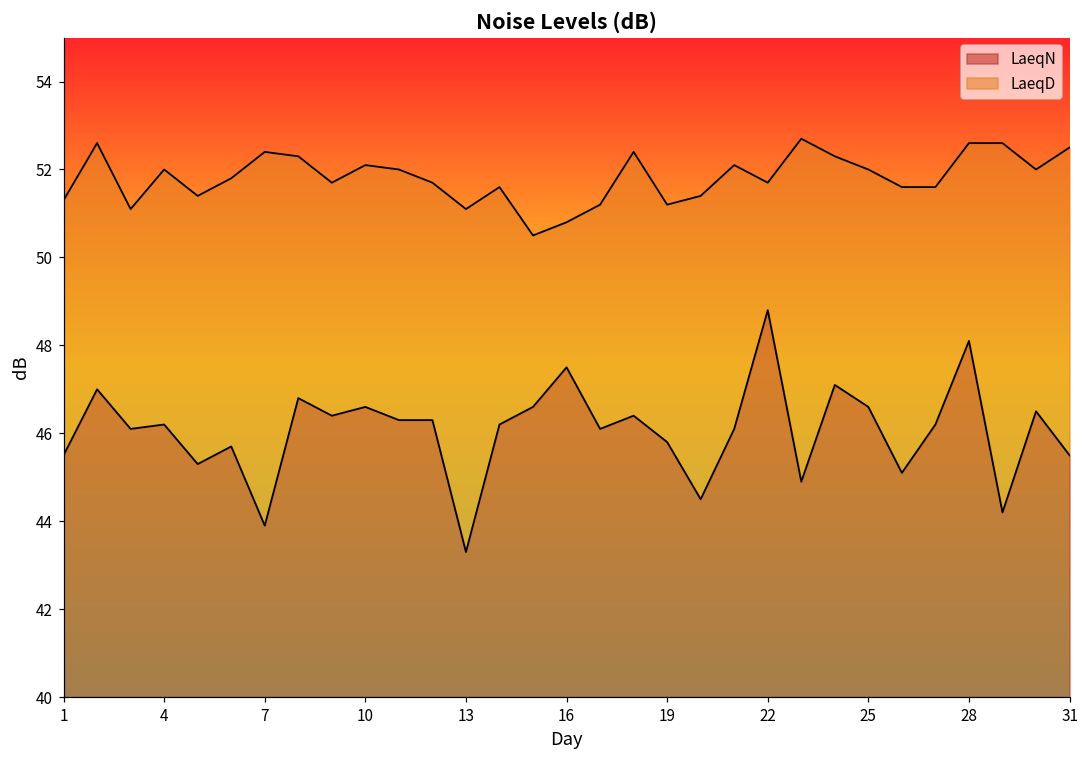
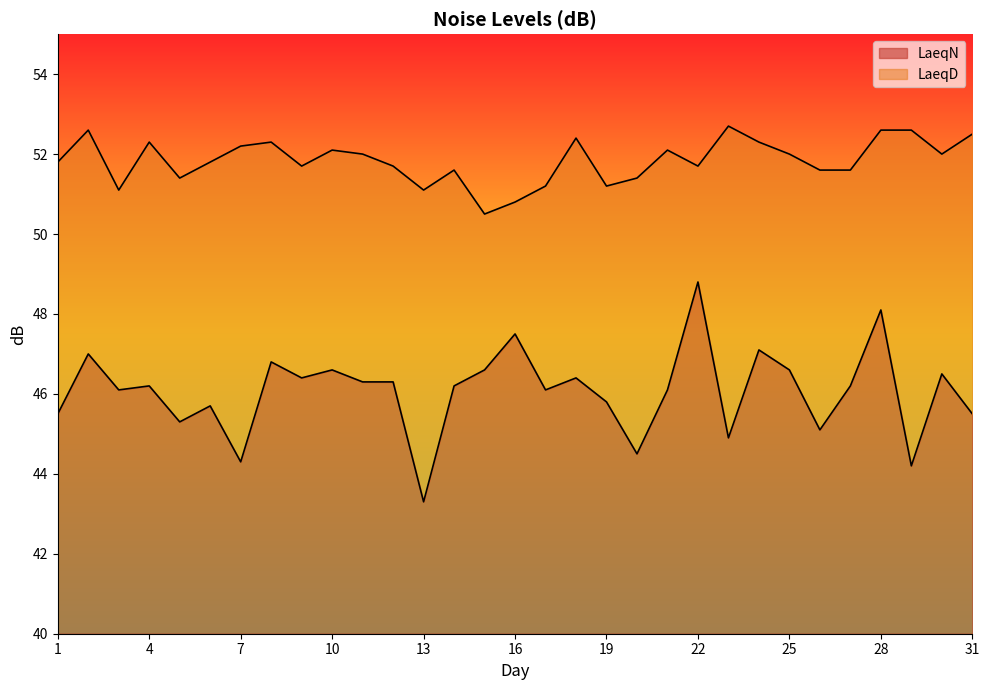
LaeqD, 1: 51.3 -> 51.8
LaeqD, 4: 52.0 -> 52.3
LaeqN, 7: 43.9 -> 44.3
LaeqD, 7: 52.4 -> 52.2
